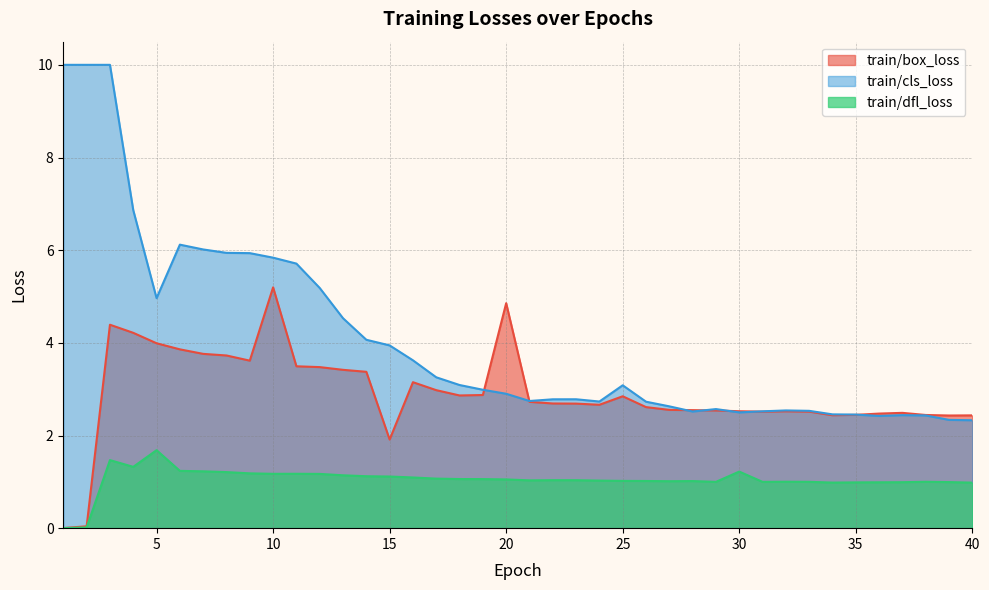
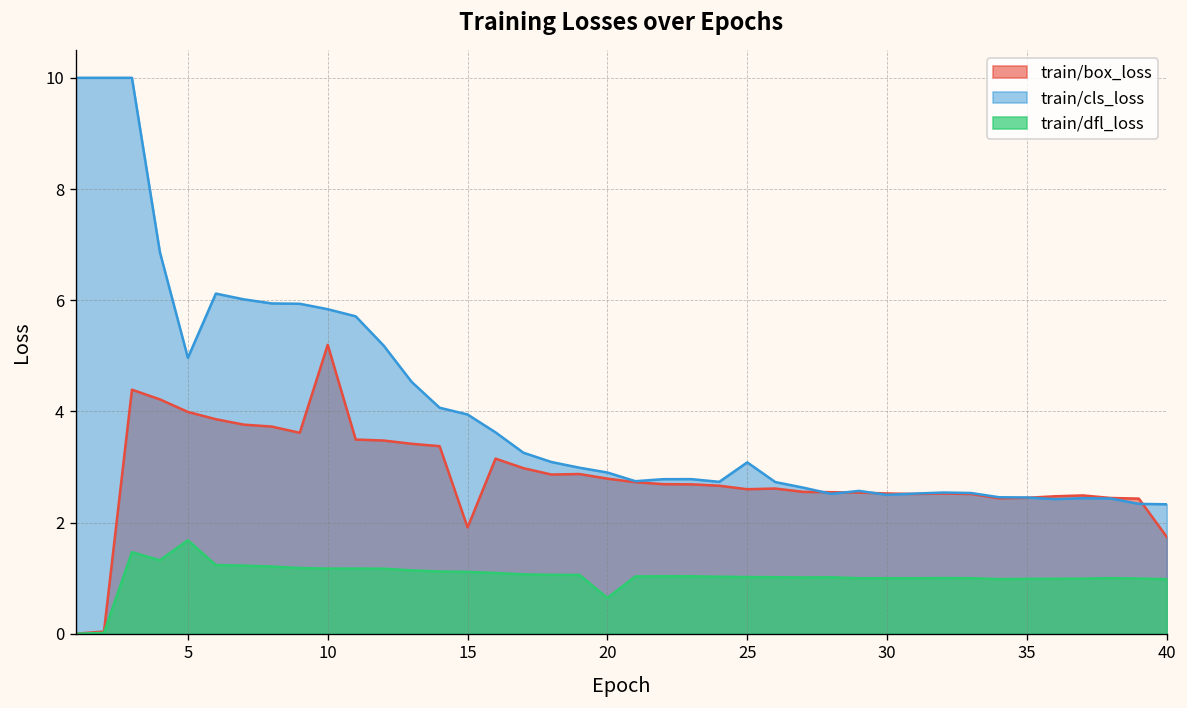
train/box_loss, 20: 4.9 -> 2.8
train/dfl_loss, 20: 1.1 -> 0.6
train/box_loss, 25: 2.8 -> 2.6
train/dfl_loss, 30: 1.2 -> 1.0
train/box_loss, 40: 2.4 -> 1.7
